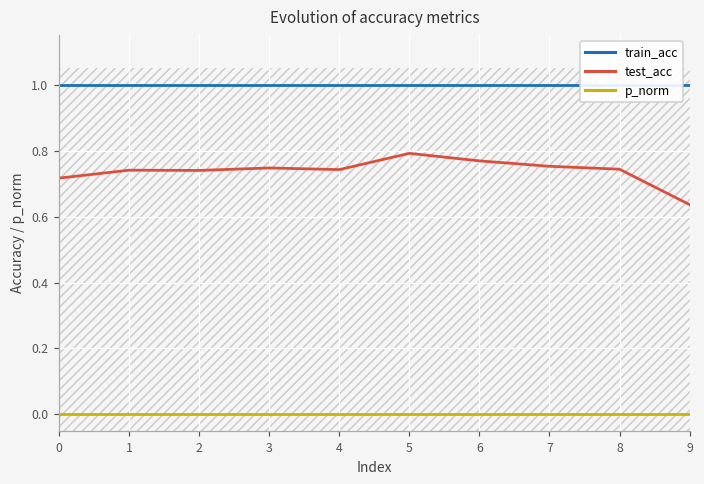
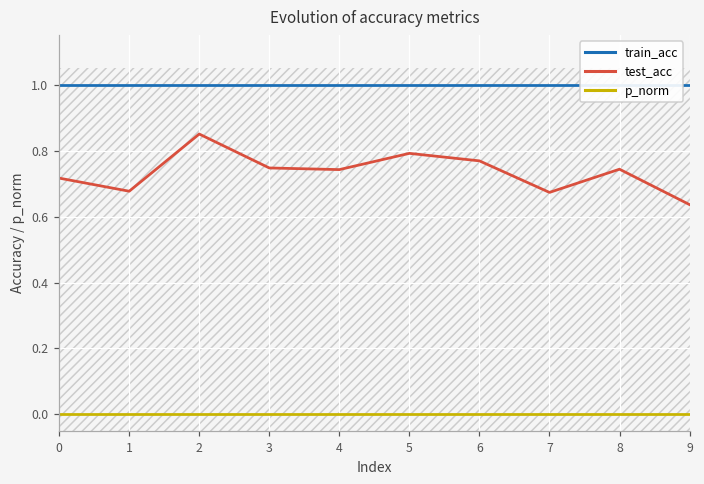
test_acc, 1: 0.74 -> 0.68
test_acc, 2: 0.74 -> 0.85
test_acc, 7: 0.75 -> 0.67
